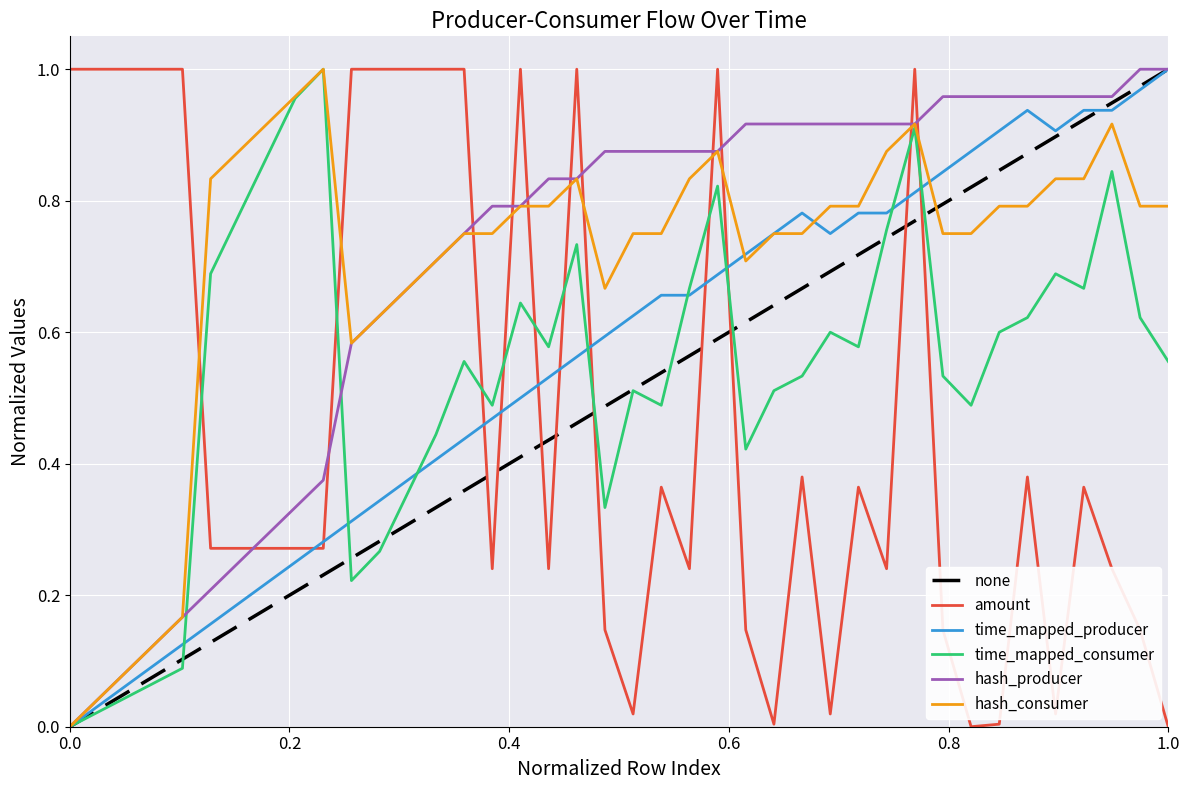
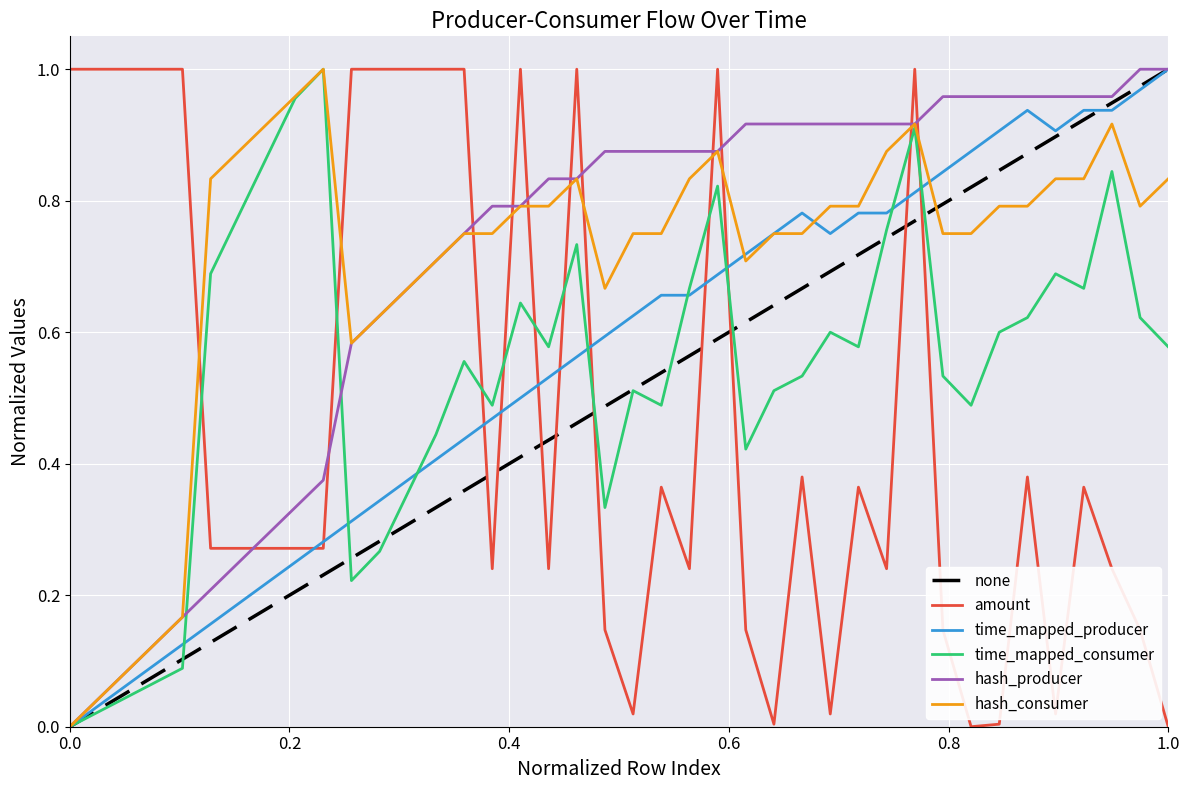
time_mapped_consumer, 1.0: 0.56 -> 0.58
hash_consumer, 1.0: 0.79 -> 0.83
